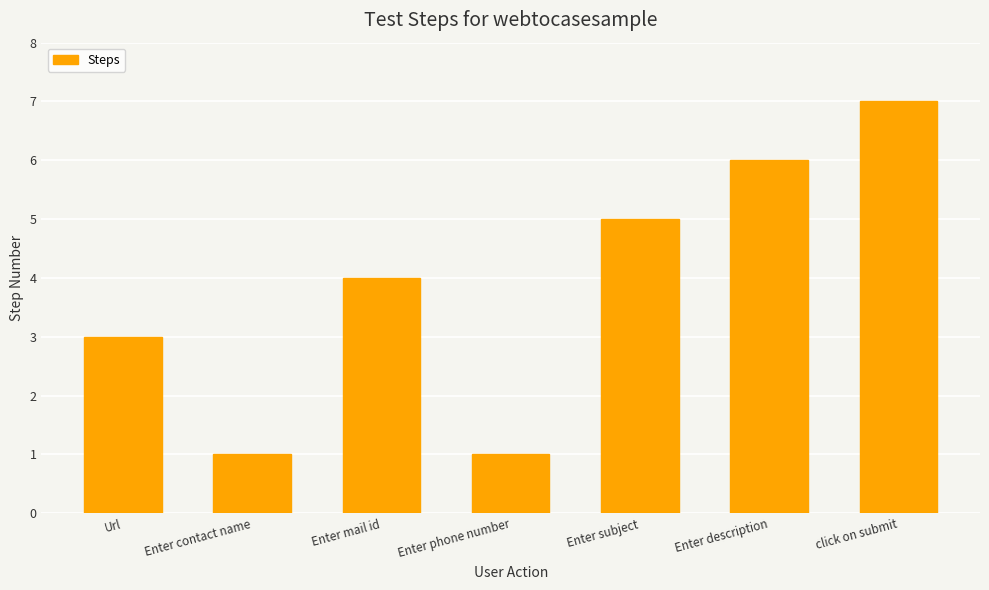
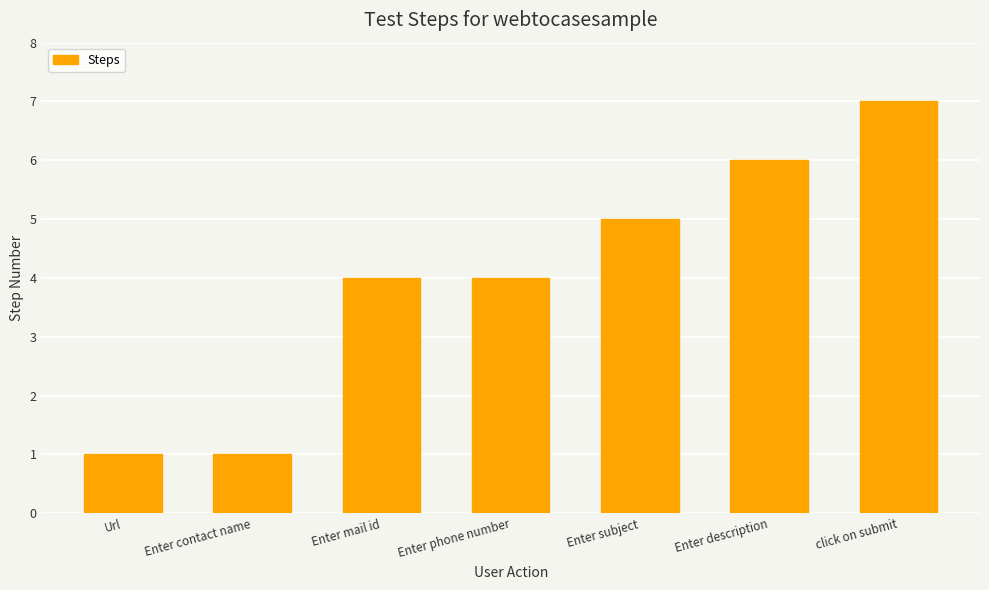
Url: 3 -> 1
Enter phone number: 1 -> 4
